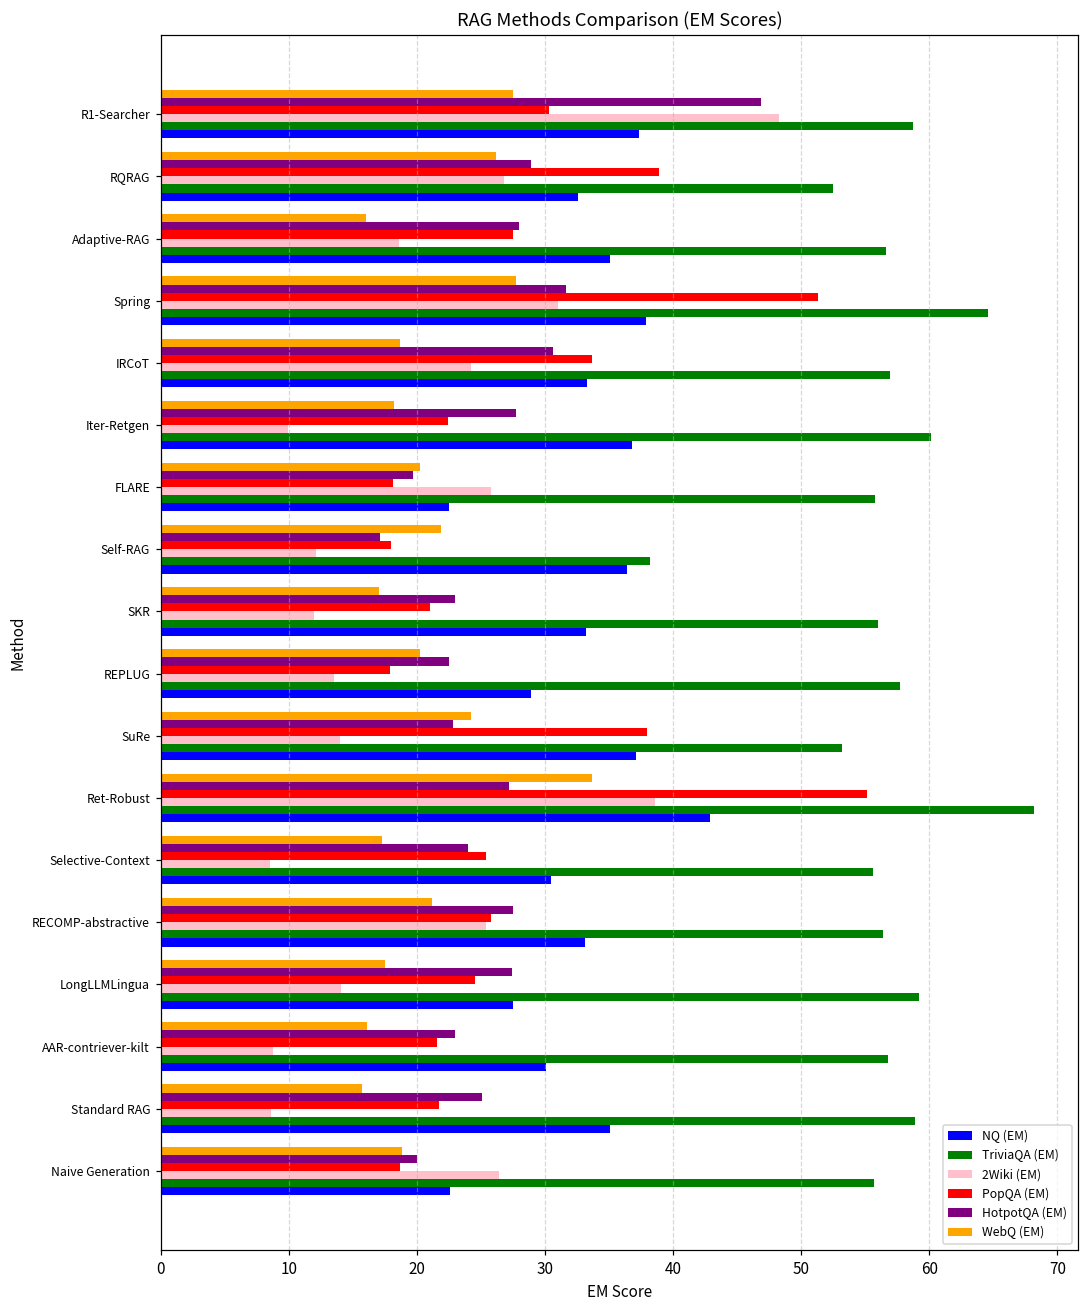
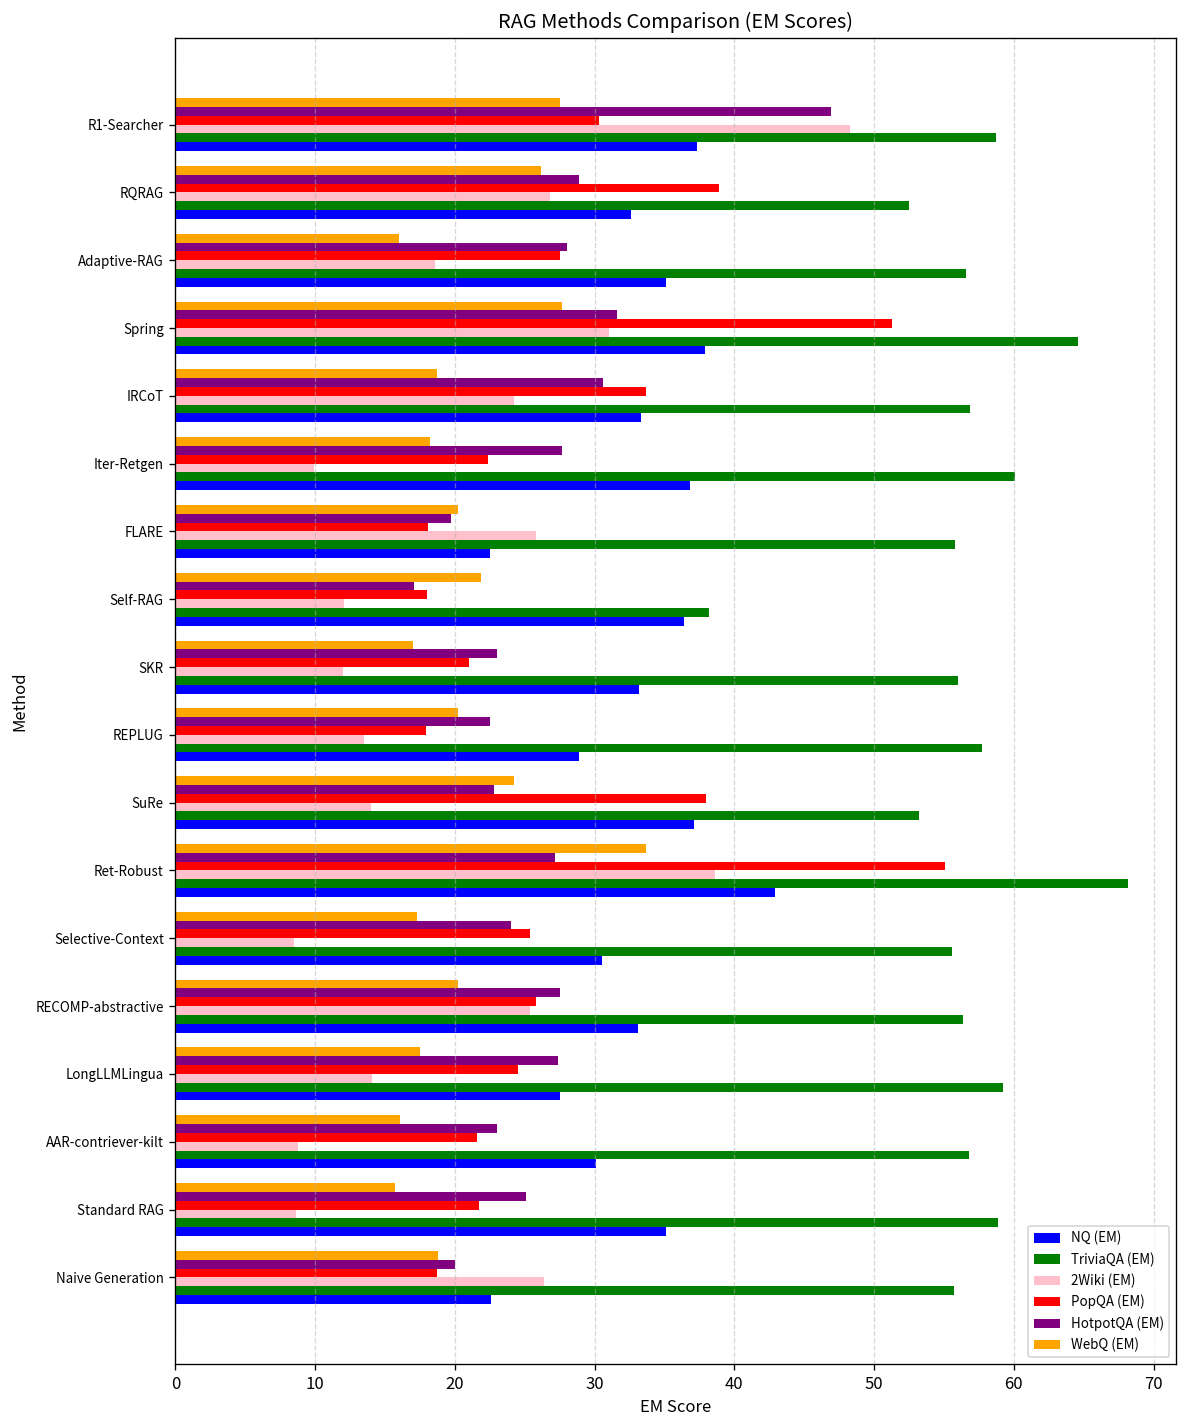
WebQ (EM), RECOMP-abstractive: 21.2 -> 20.2
